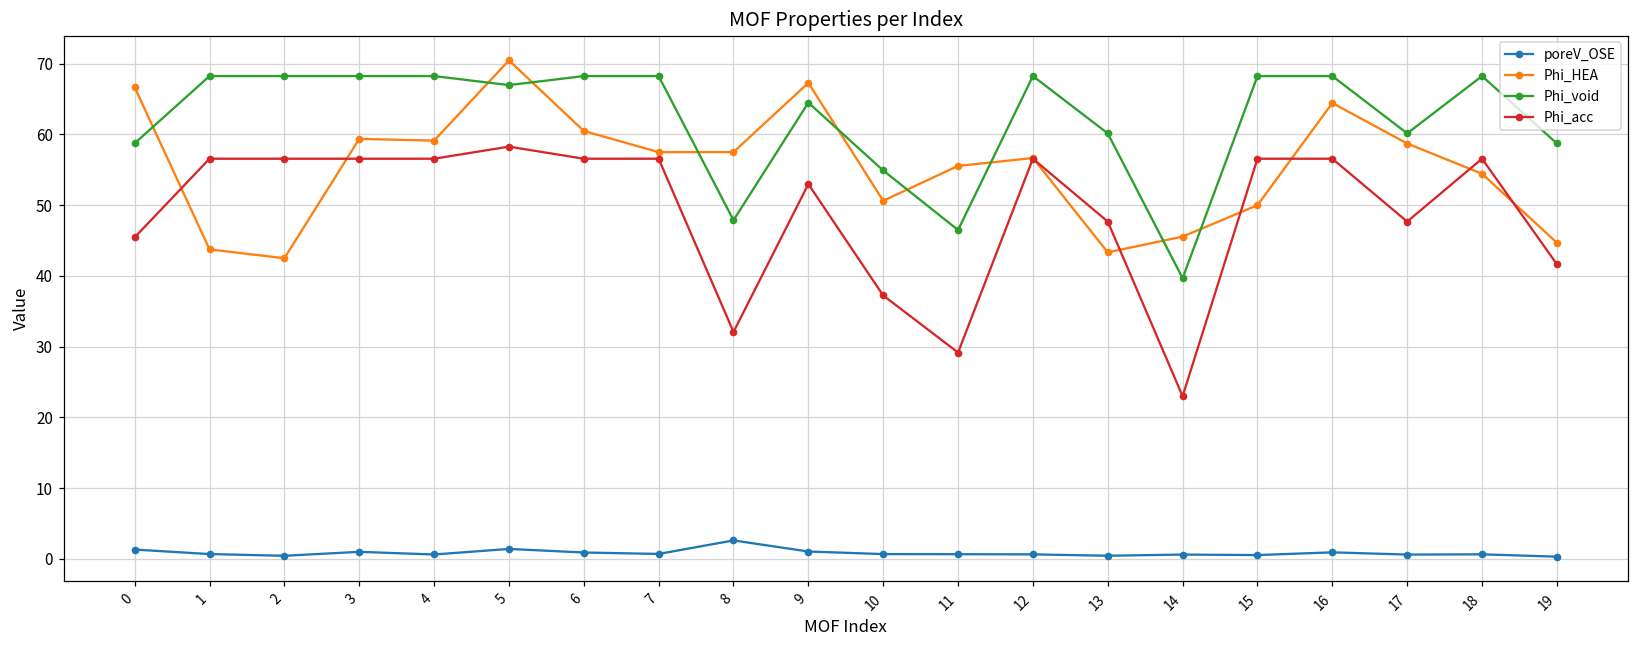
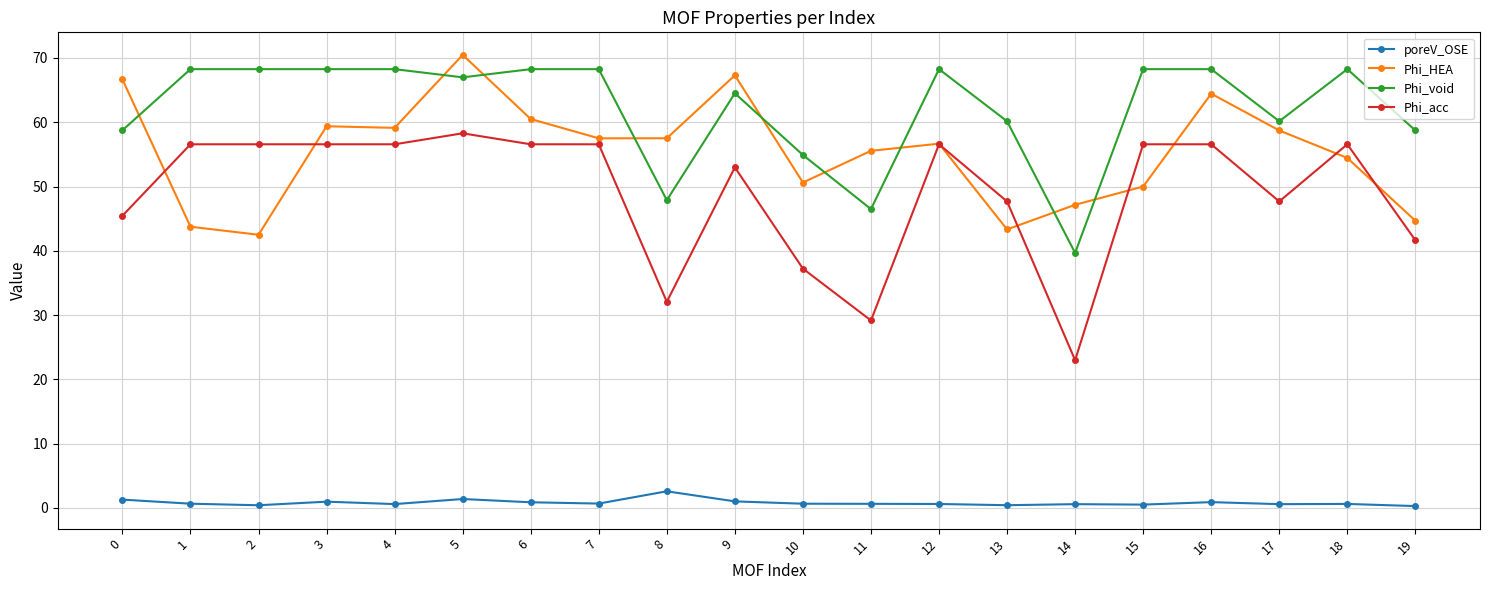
Phi_HEA, 14: 46 -> 47
